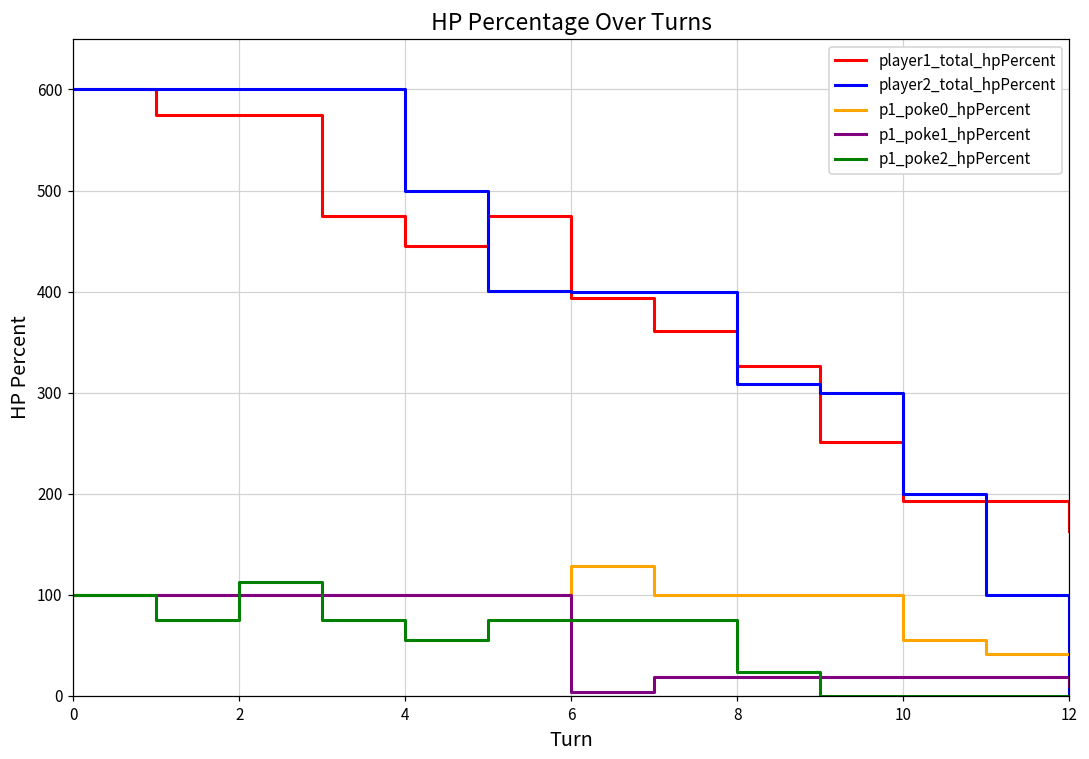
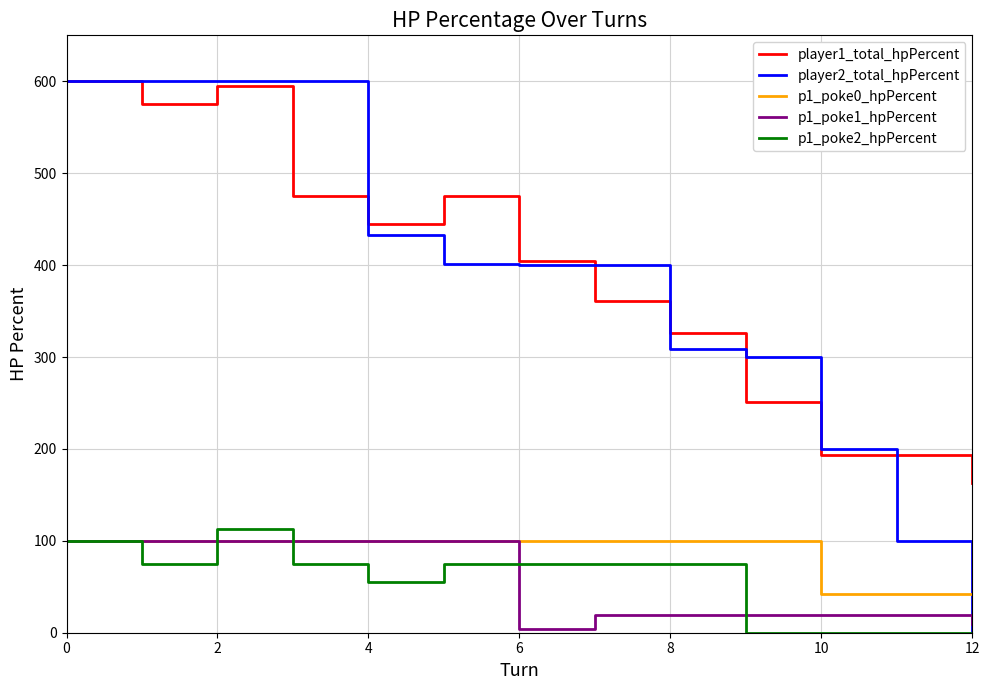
player1_total_hpPercent, 2: 580 -> 600
player2_total_hpPercent, 4: 500 -> 430
player1_total_hpPercent, 6: 390 -> 410
p1_poke0_hpPercent, 6: 130 -> 100
p1_poke2_hpPercent, 8: 20 -> 80
p1_poke0_hpPercent, 10: 60 -> 40
